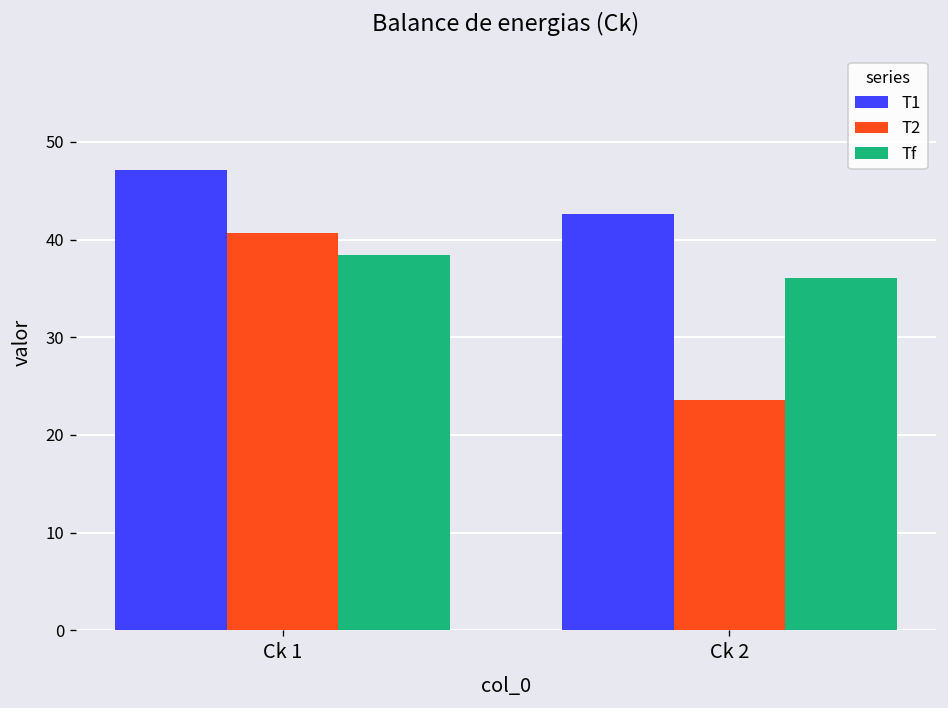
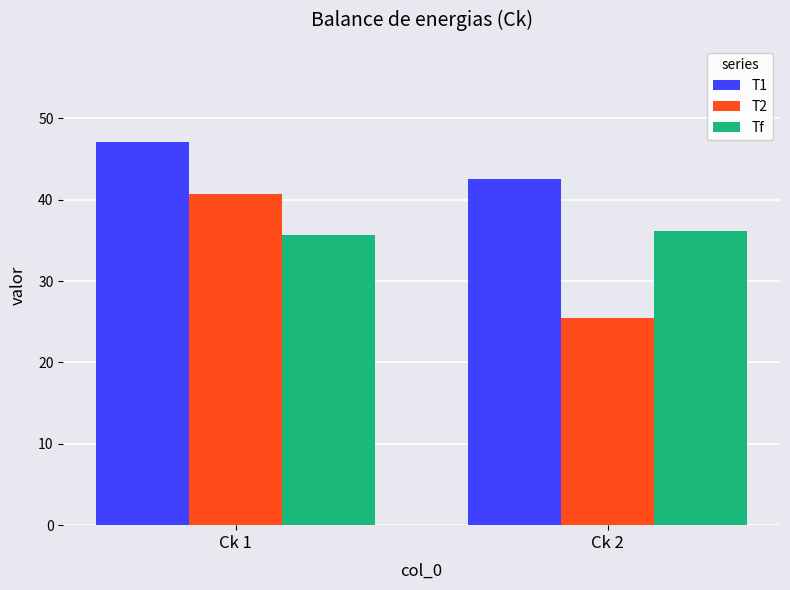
Tf, Ck 1: 38 -> 36
T2, Ck 2: 24 -> 26
